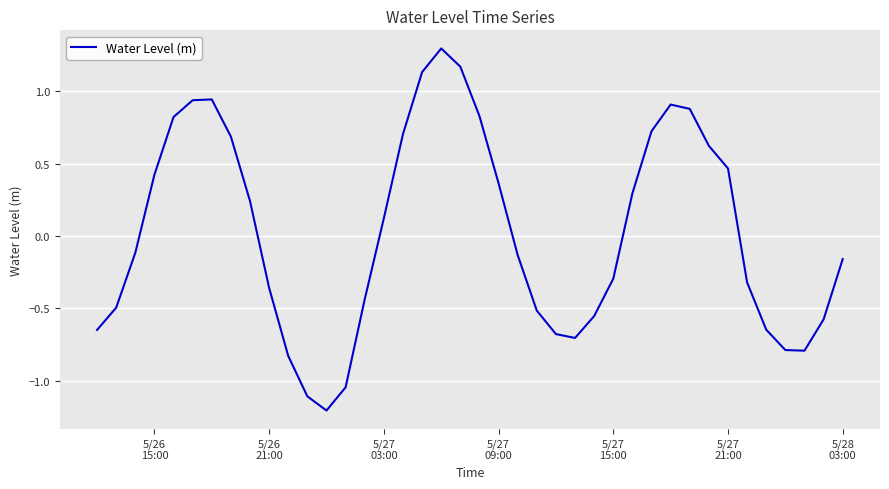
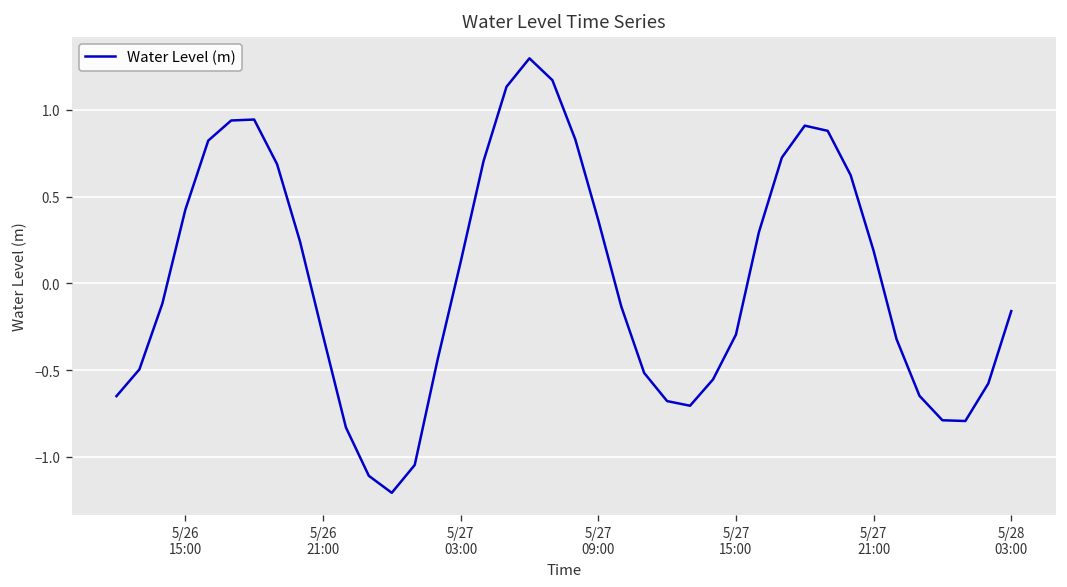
5/26 21:00: -0.36 -> -0.30
5/27 21:00: 0.47 -> 0.19
